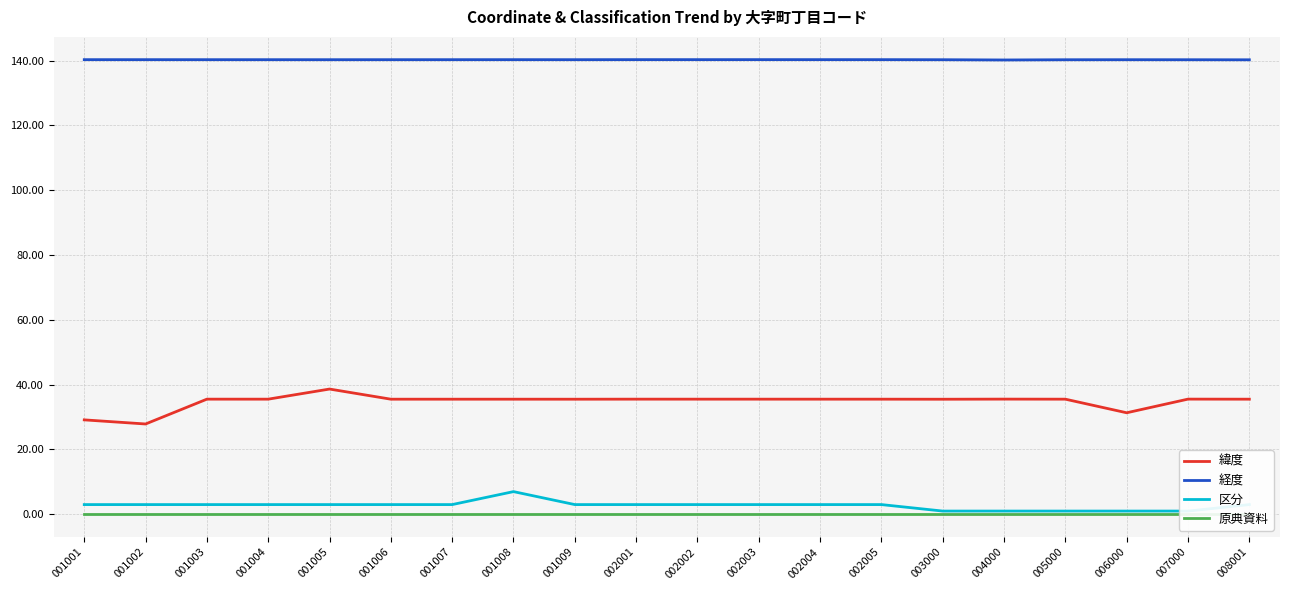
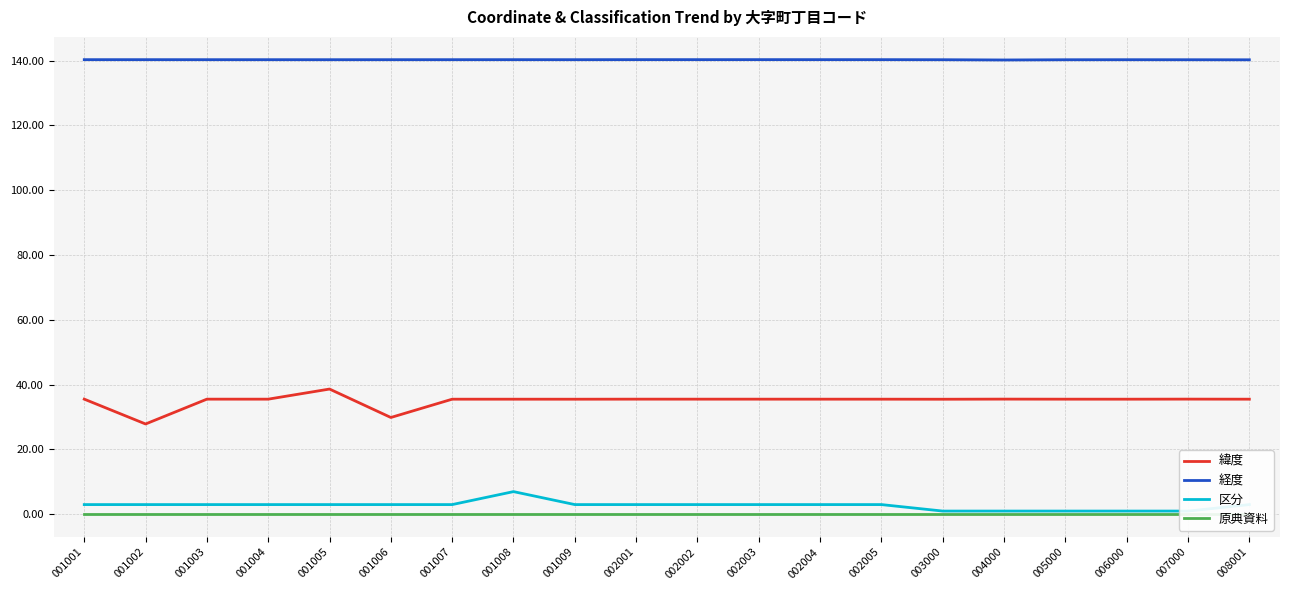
緯度, 001001: 29 -> 36
緯度, 001006: 36 -> 30
緯度, 006000: 31 -> 36
